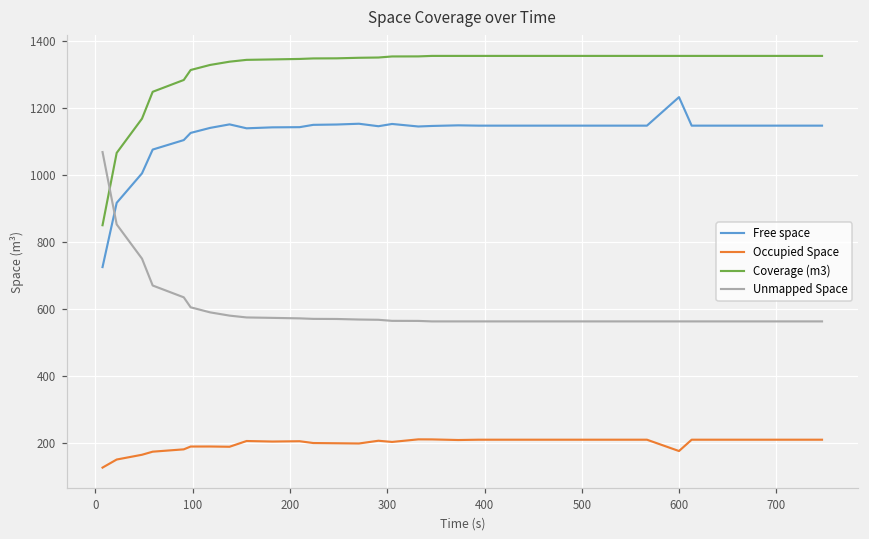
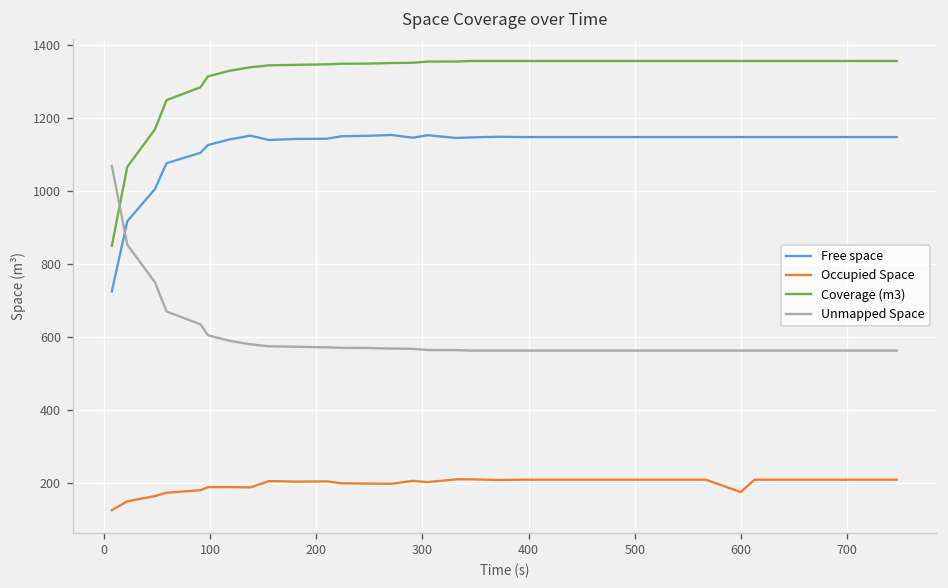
Free space, 600: 1230 -> 1150
